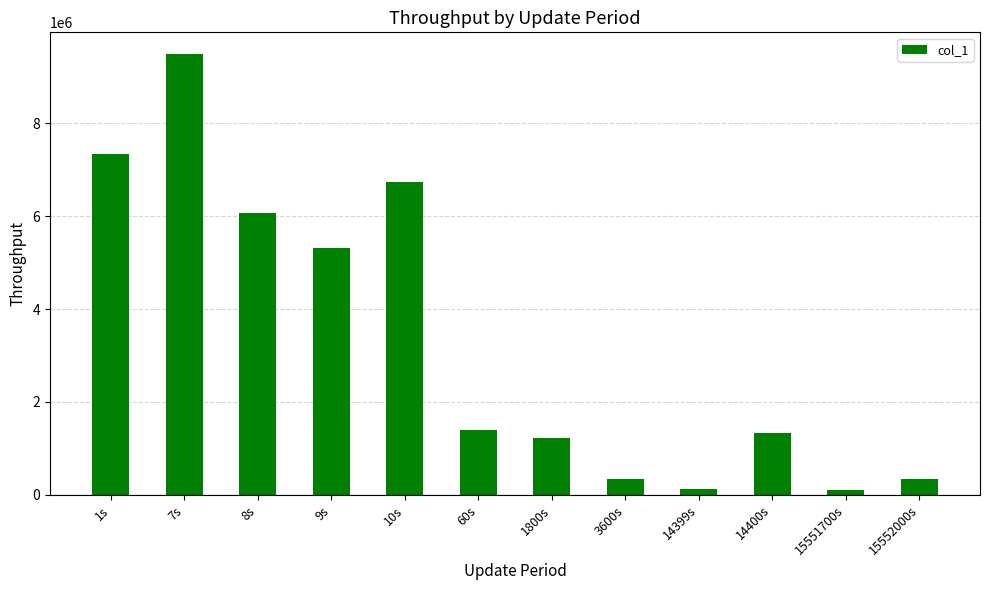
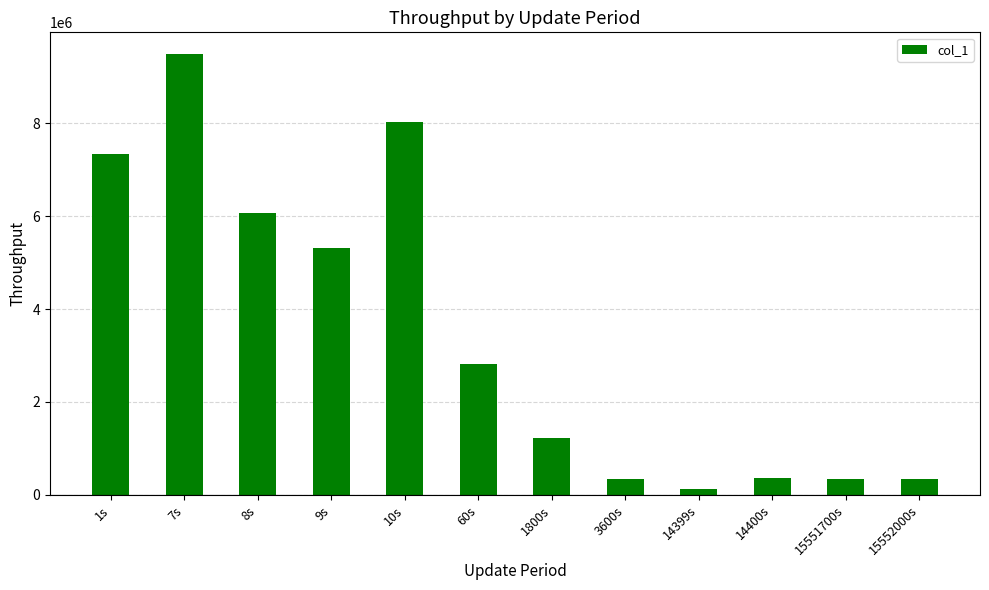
10s: 6700000 -> 8000000
60s: 1400000 -> 2800000
14400s: 1300000 -> 400000
15551700s: 100000 -> 300000
